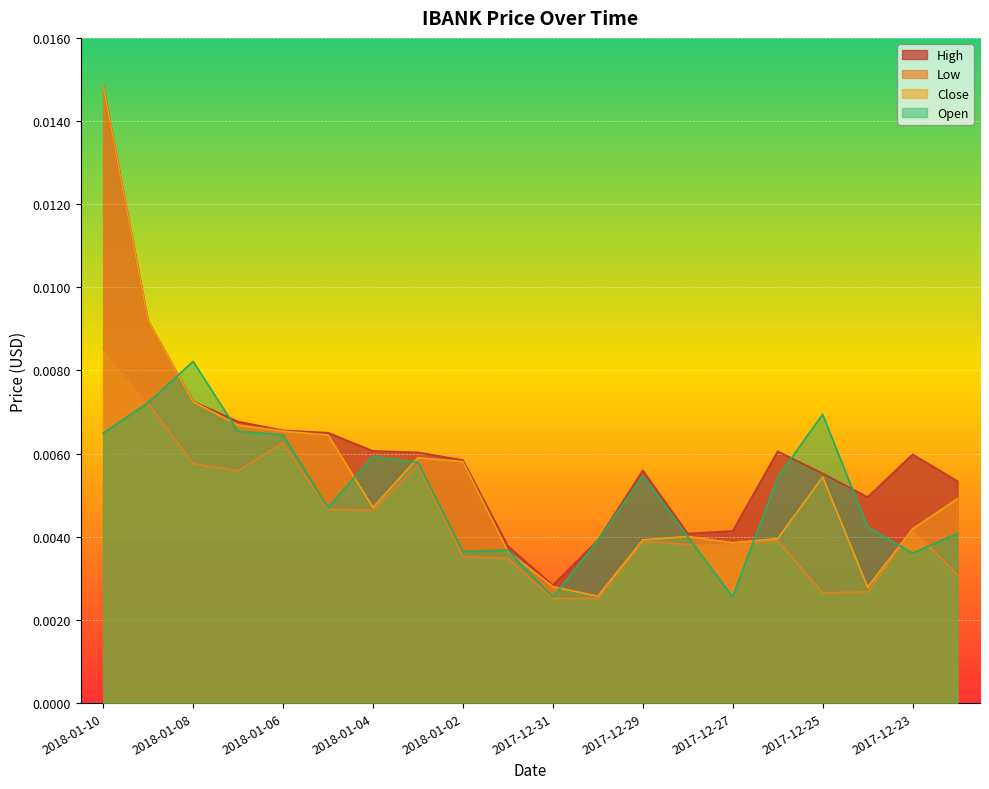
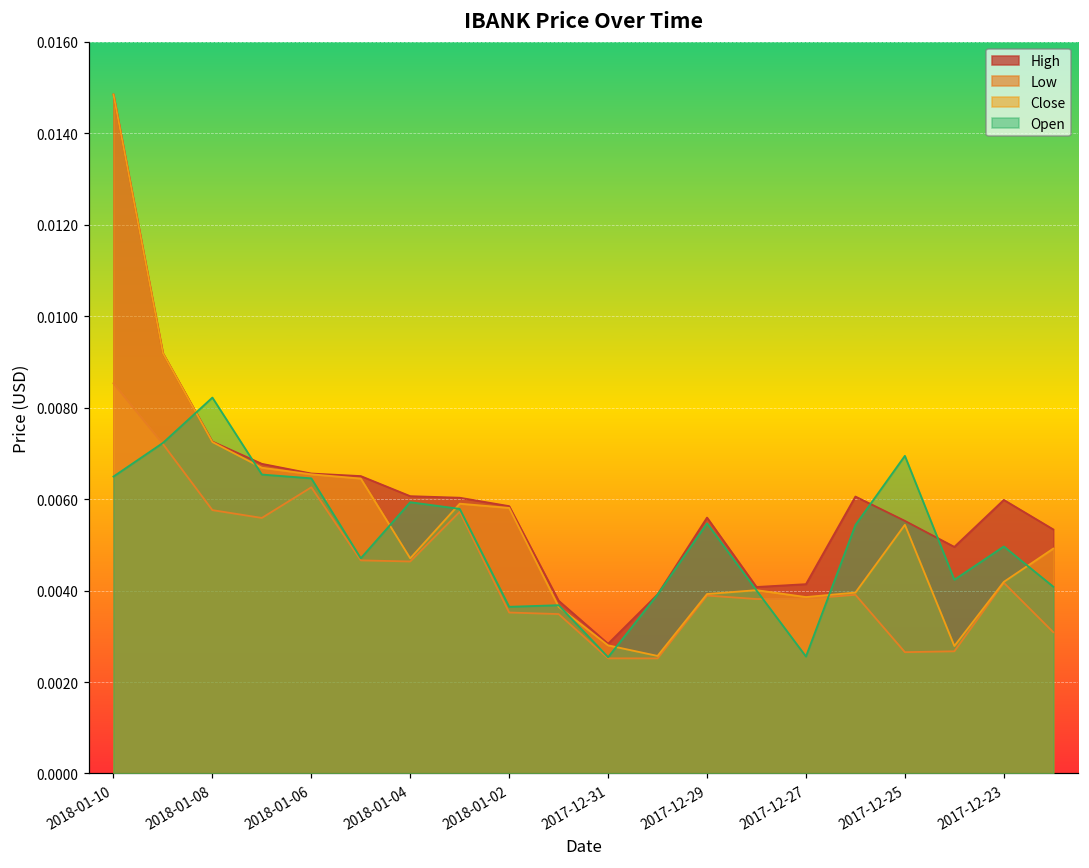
Open, 2017-12-23: 0.0036 -> 0.0050
